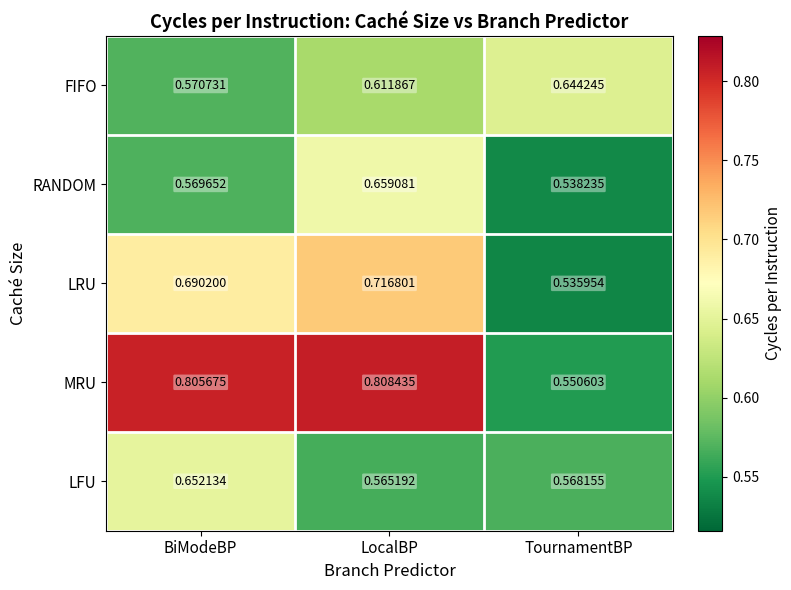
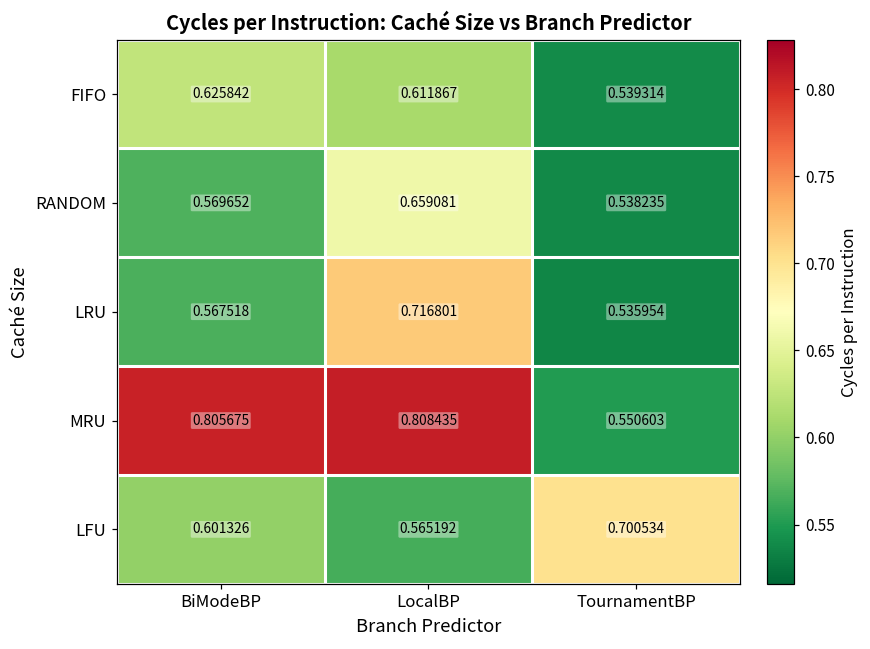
FIFO, BiModeBP: 0.570731 -> 0.625842
FIFO, TournamentBP: 0.644245 -> 0.539314
LRU, BiModeBP: 0.690200 -> 0.567518
LFU, BiModeBP: 0.652134 -> 0.601326
LFU, TournamentBP: 0.568155 -> 0.700534
